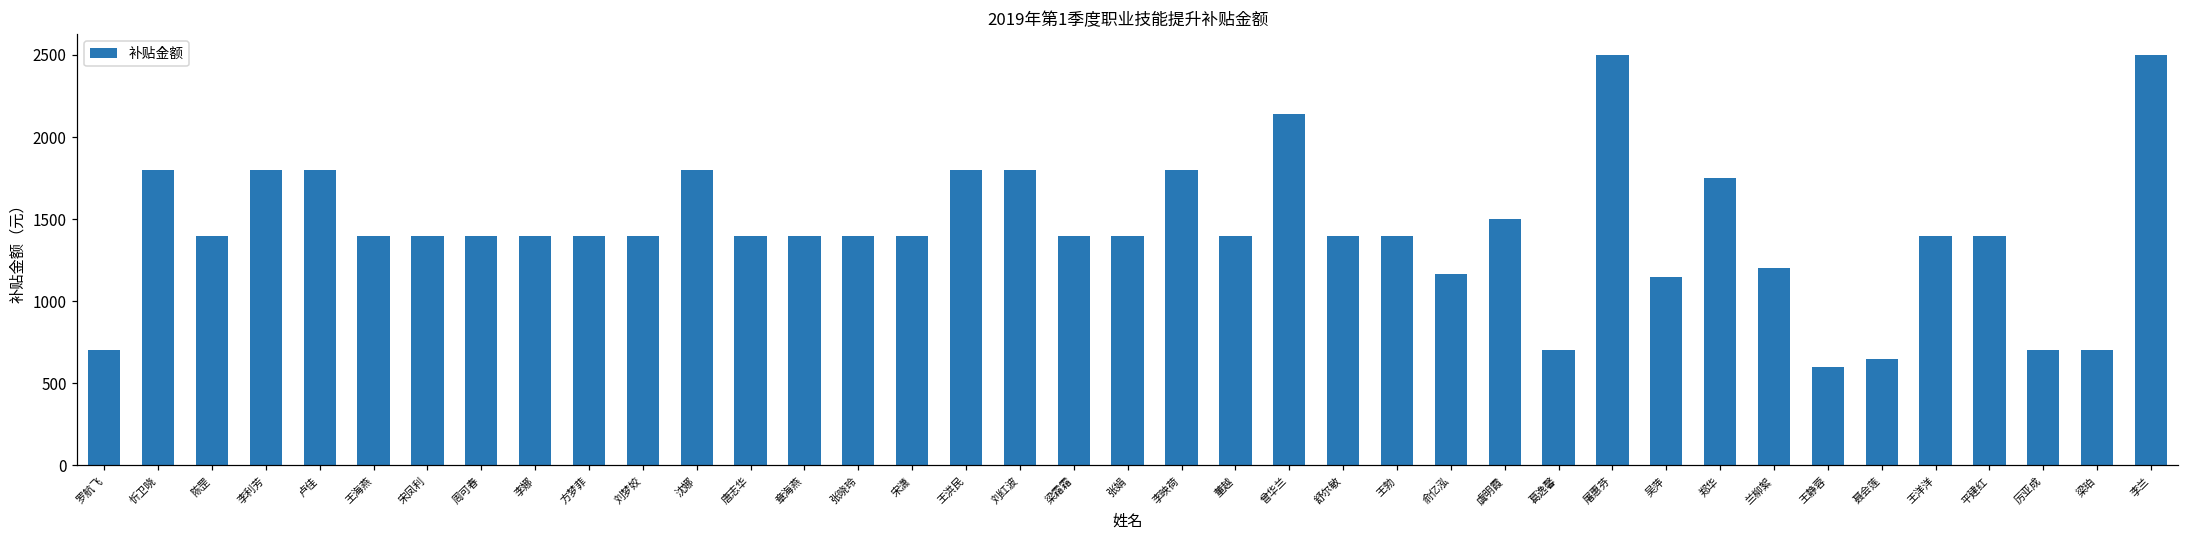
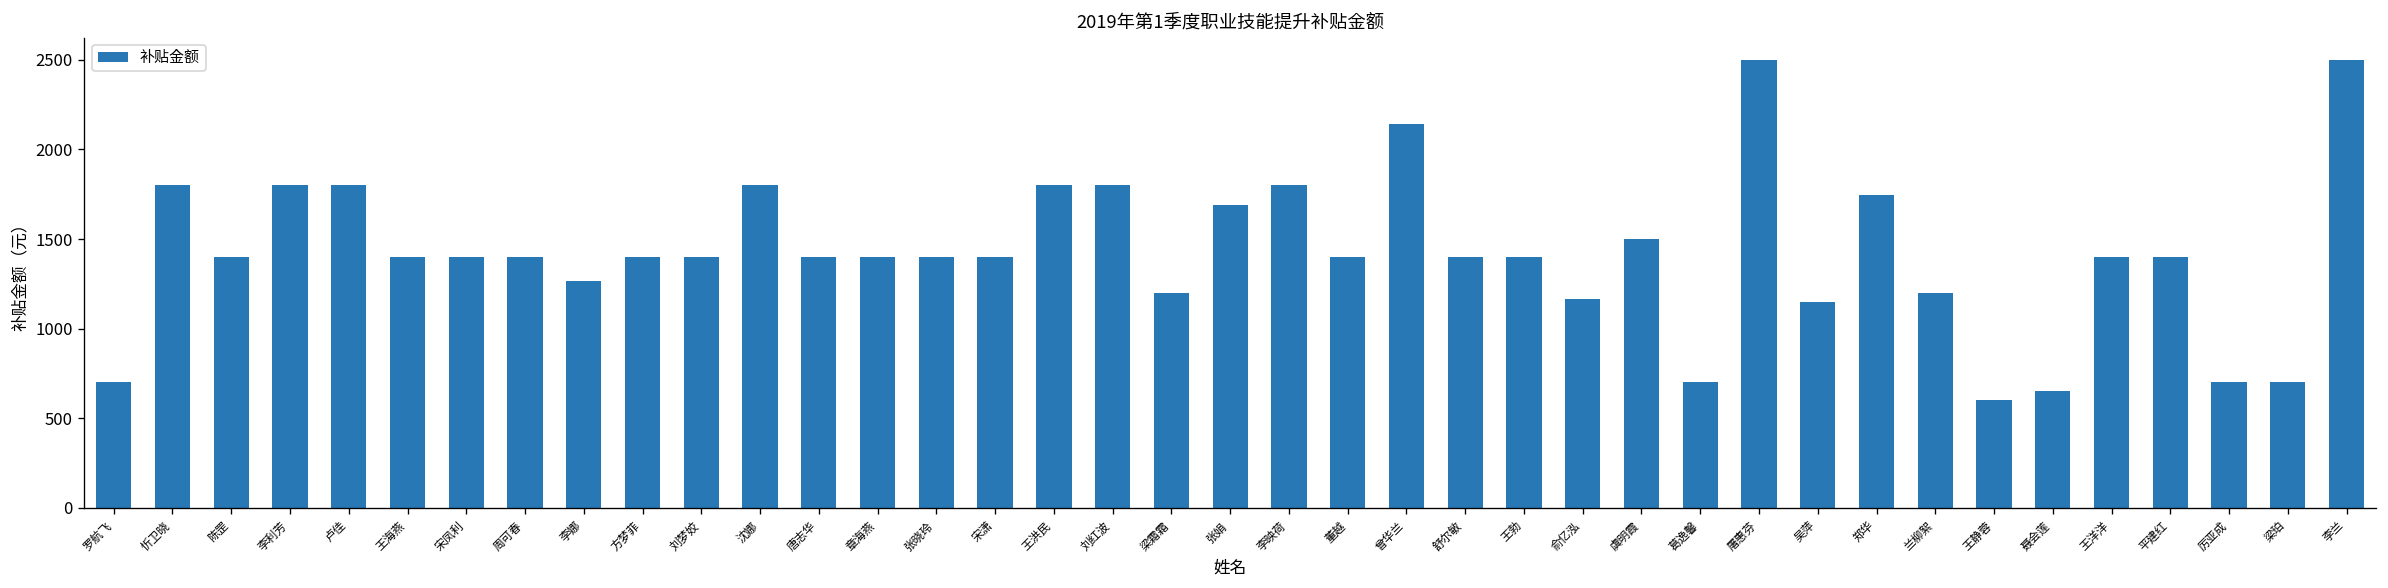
李娜: 1400 -> 1270
梁霜霜: 1400 -> 1200
张娟: 1400 -> 1690
